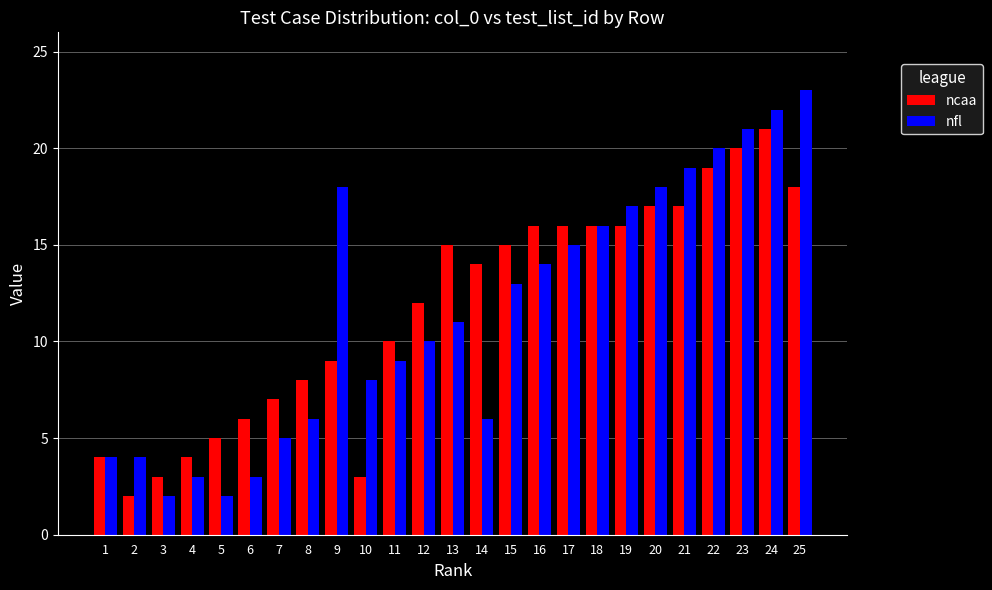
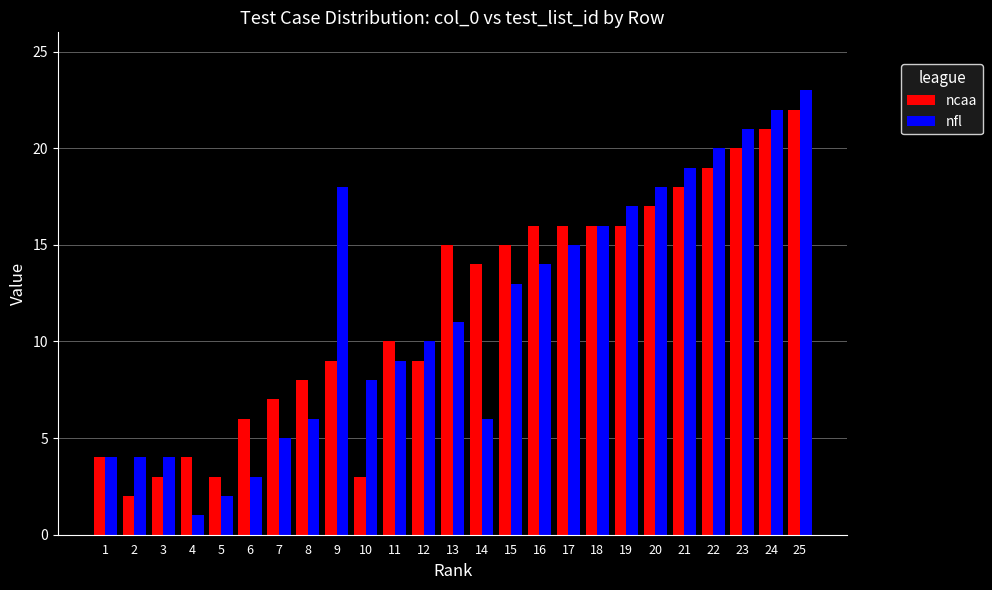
nfl, 3: 2 -> 4
nfl, 4: 3 -> 1
ncaa, 5: 5 -> 3
ncaa, 12: 12 -> 9
ncaa, 21: 17 -> 18
ncaa, 25: 18 -> 22
